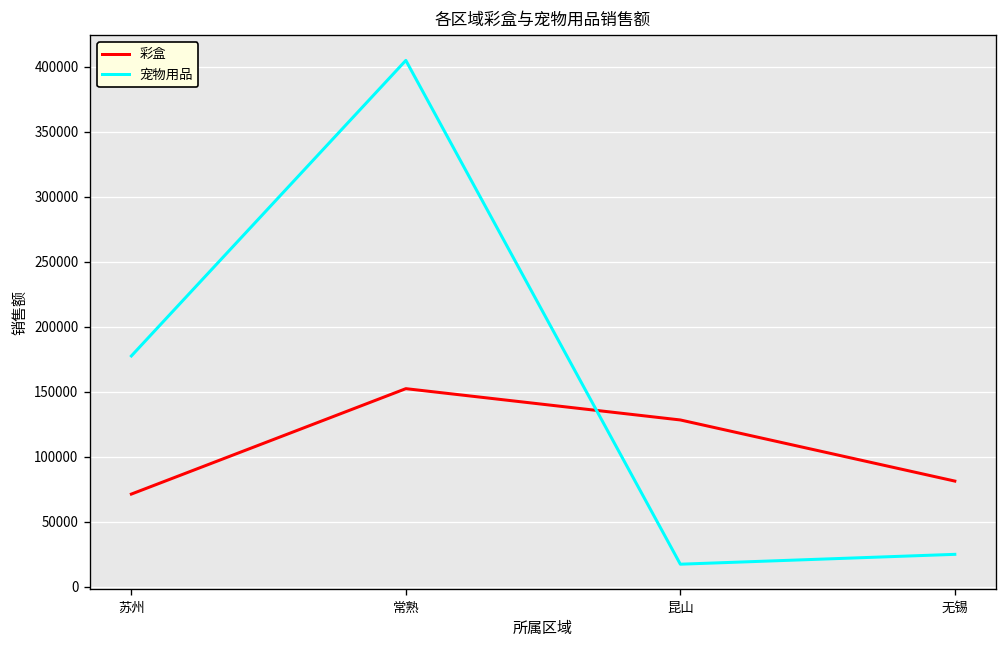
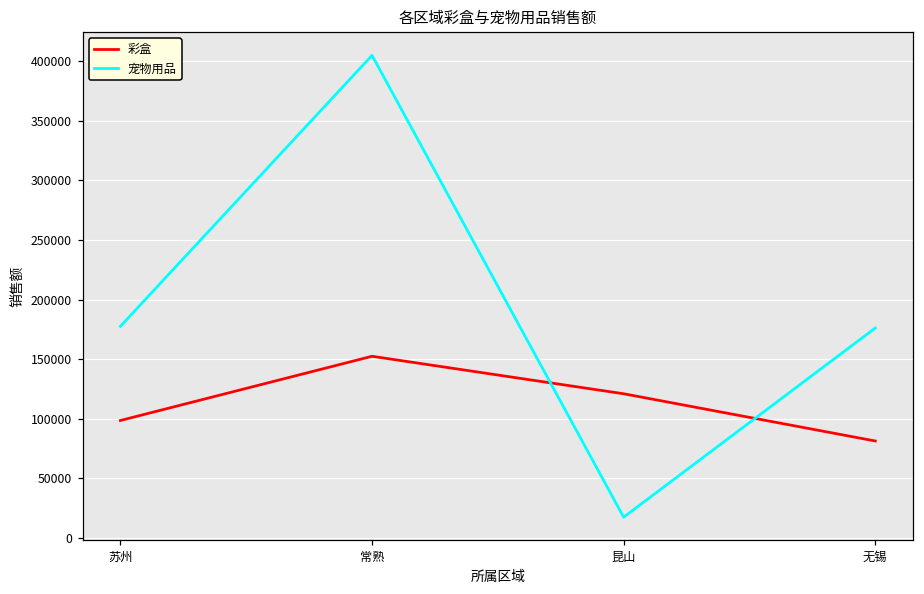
彩盒, 苏州: 71000 -> 99000
彩盒, 昆山: 128000 -> 121000
宠物用品, 无锡: 25000 -> 176000
